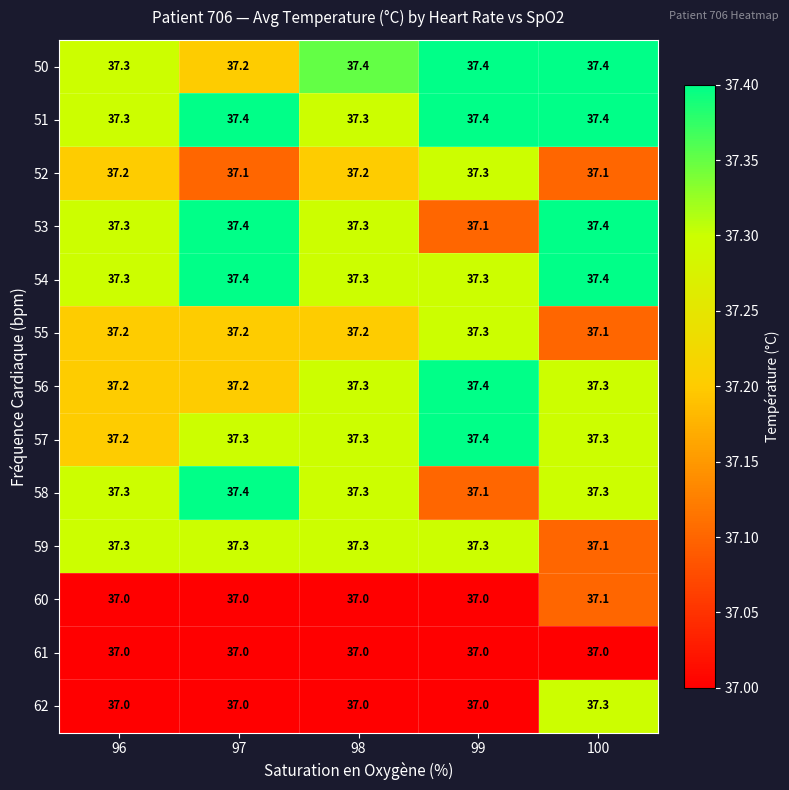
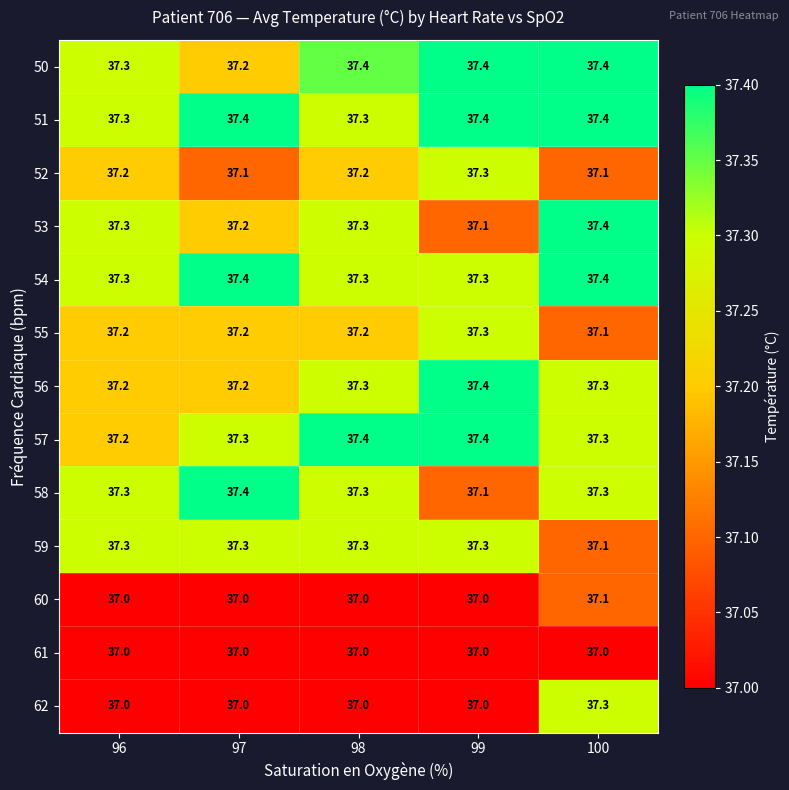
53, 97: 37.4 -> 37.2
57, 98: 37.3 -> 37.4
